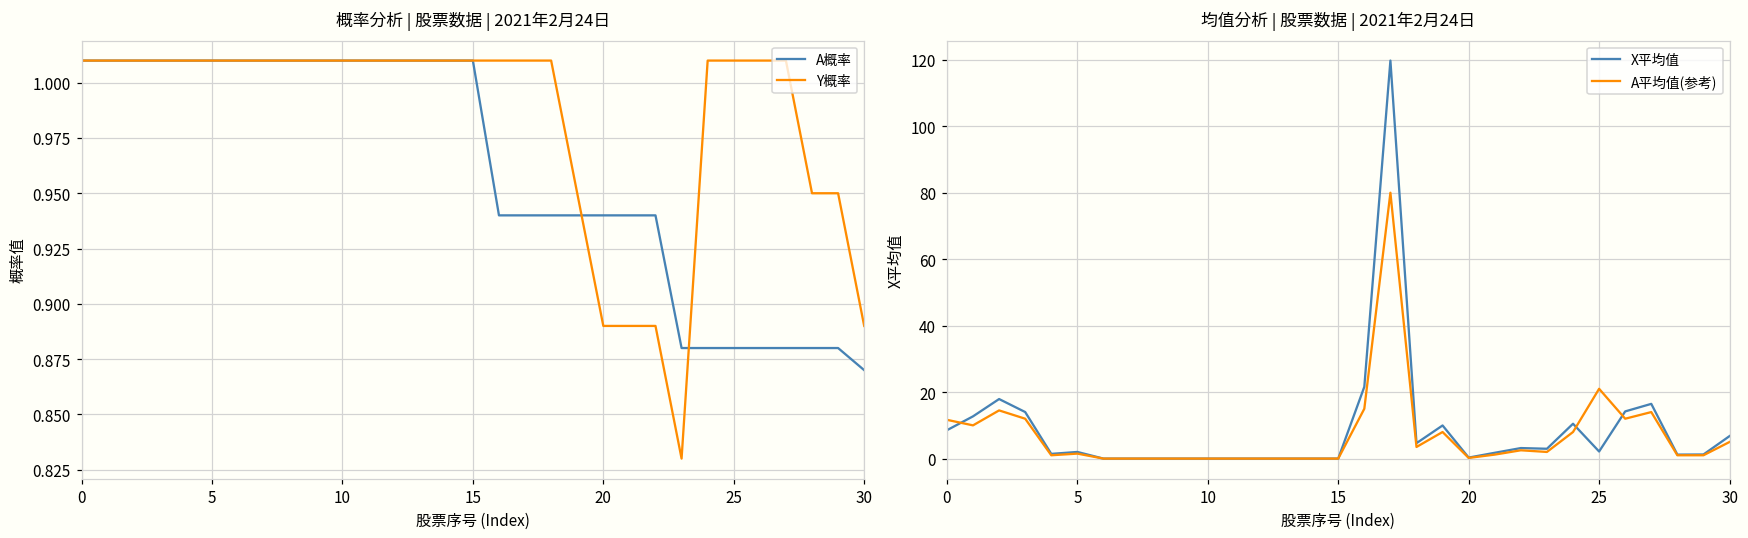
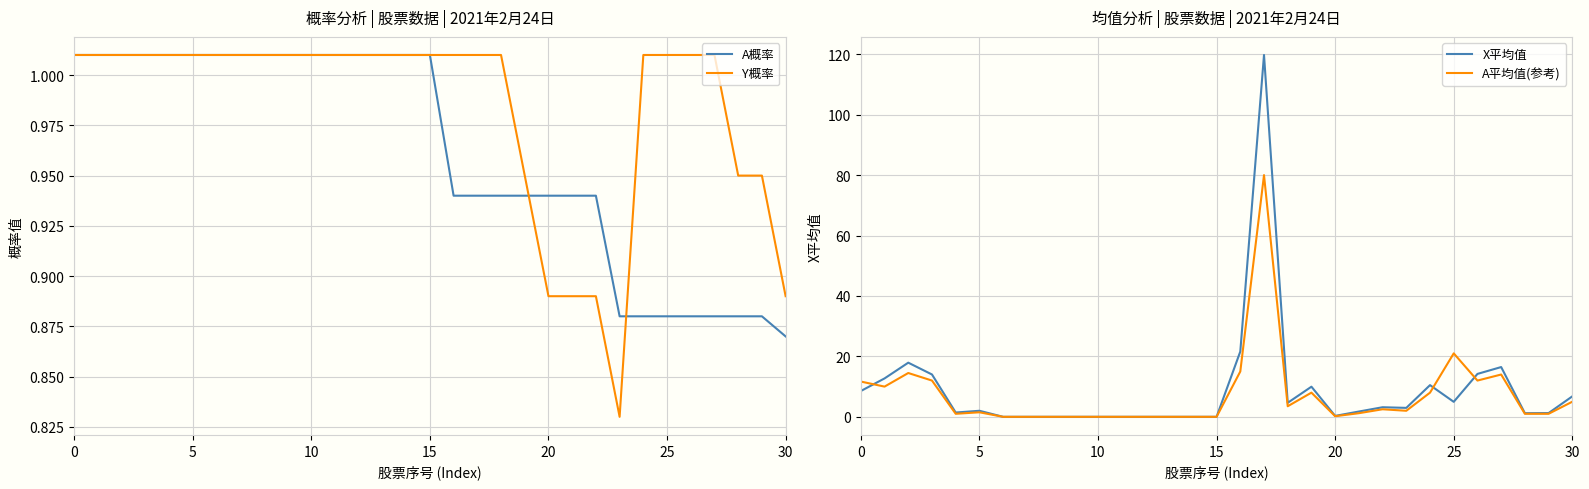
均值分析 | 股票数据 | 2021年2月24日, X平均值, 25: 2 -> 5
